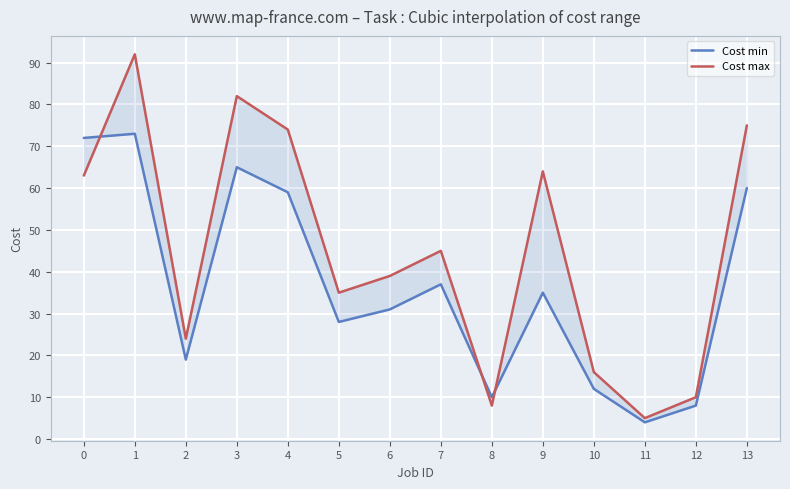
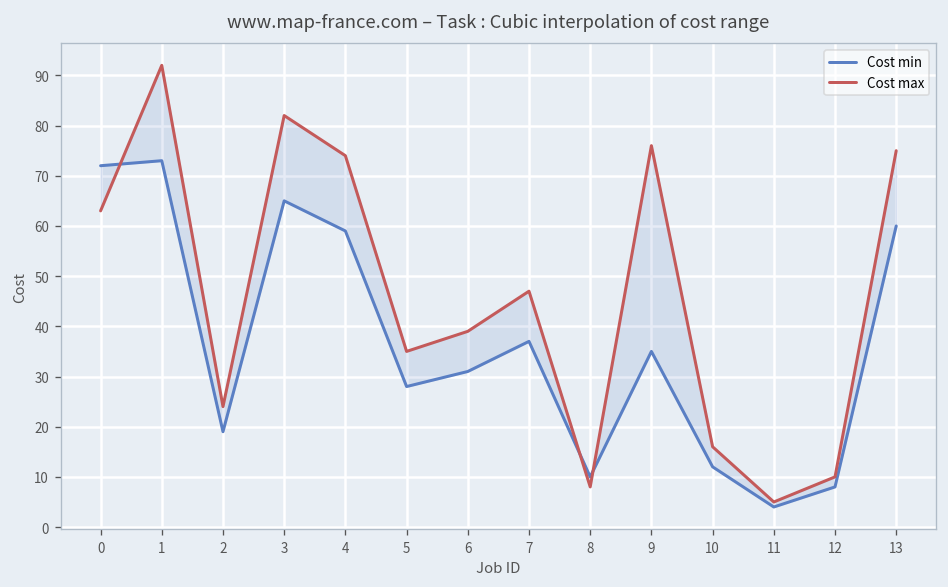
Cost max, 7: 45 -> 47
Cost max, 9: 64 -> 76
